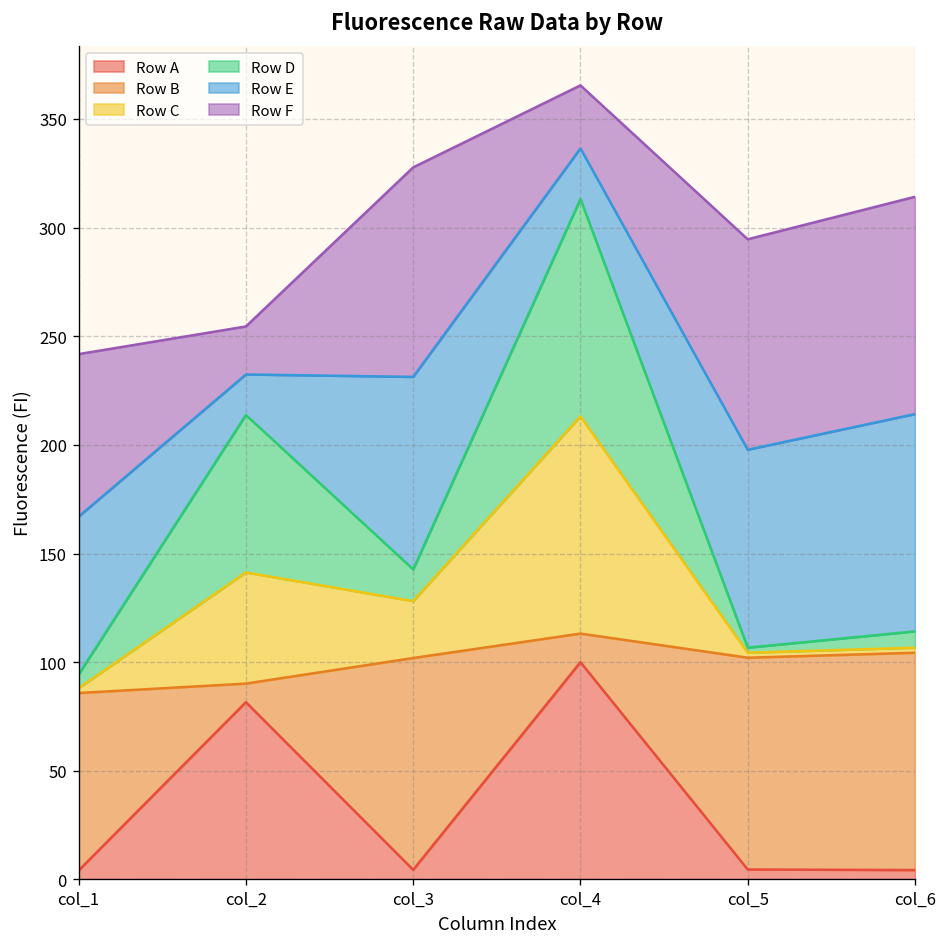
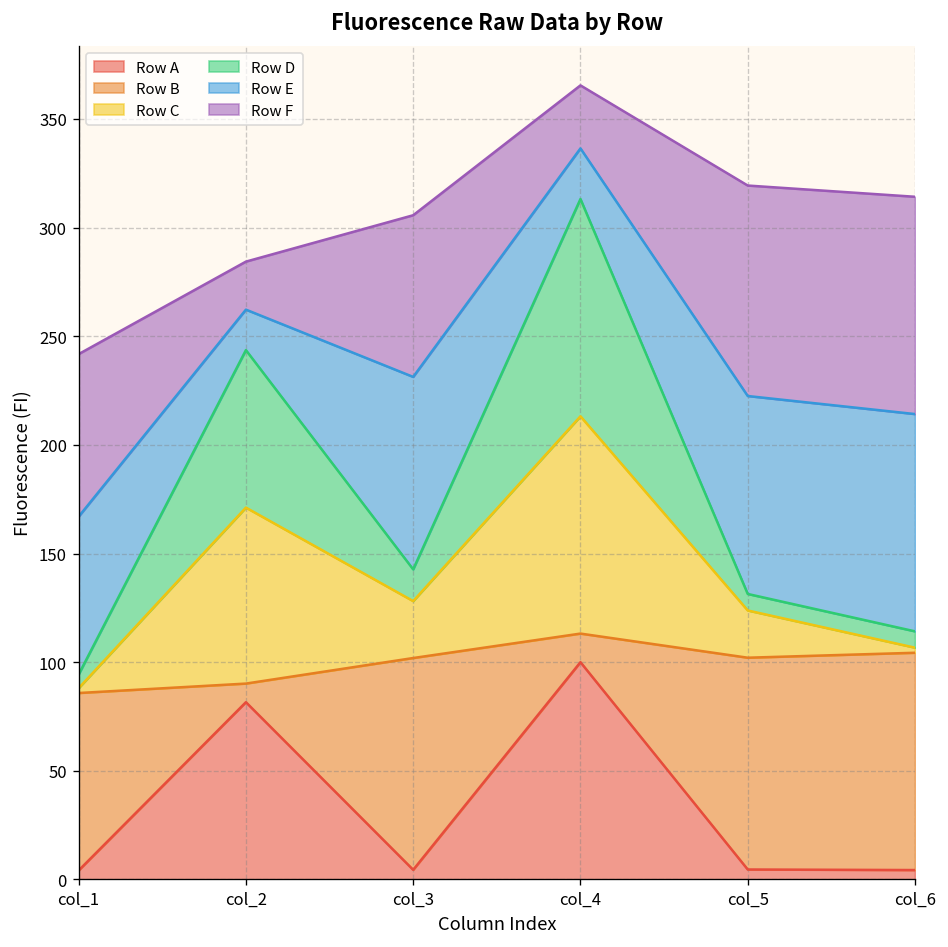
Row C, col_2: 51 -> 81
Row F, col_3: 96 -> 74
Row C, col_5: 2 -> 22
Row D, col_5: 2 -> 8
